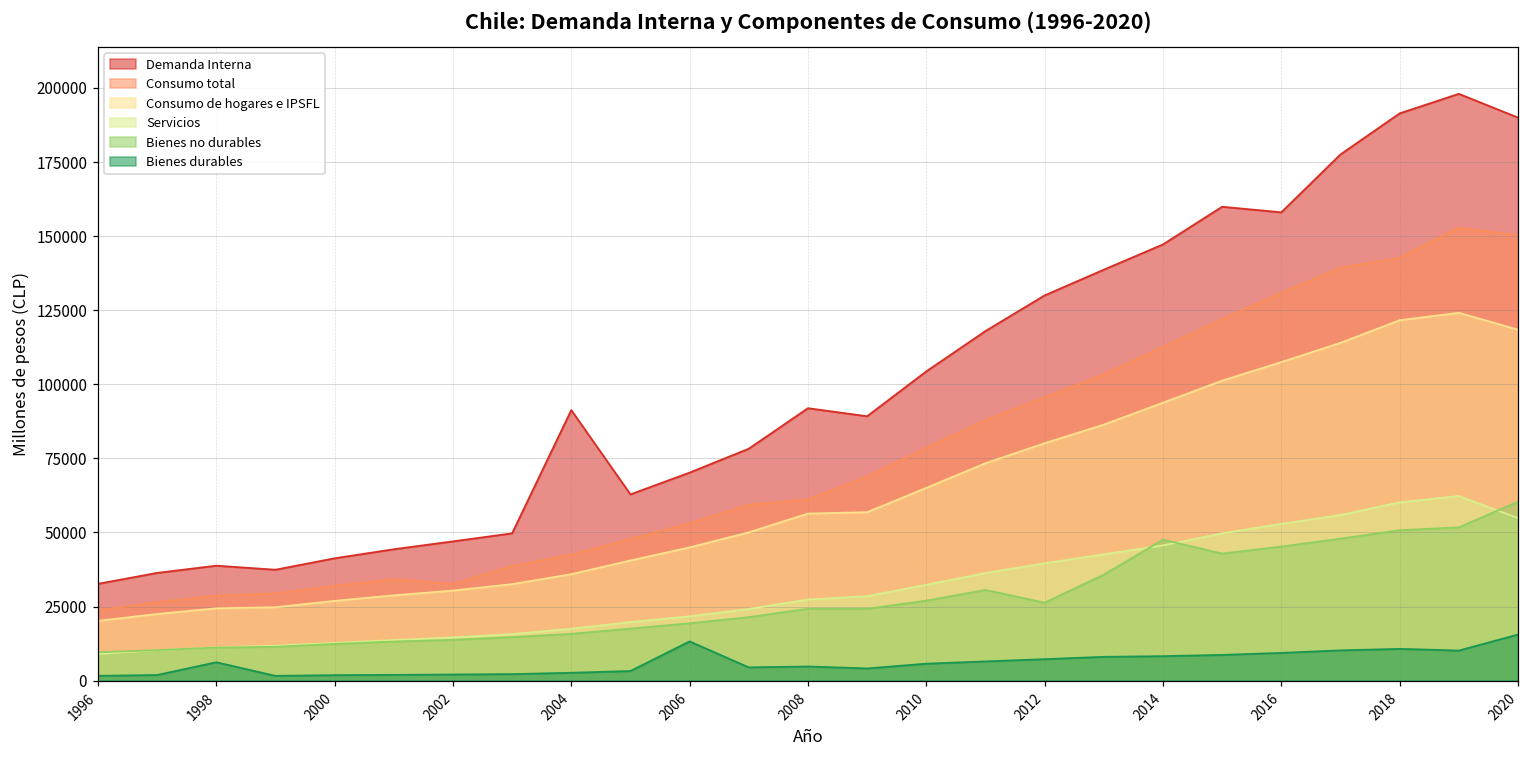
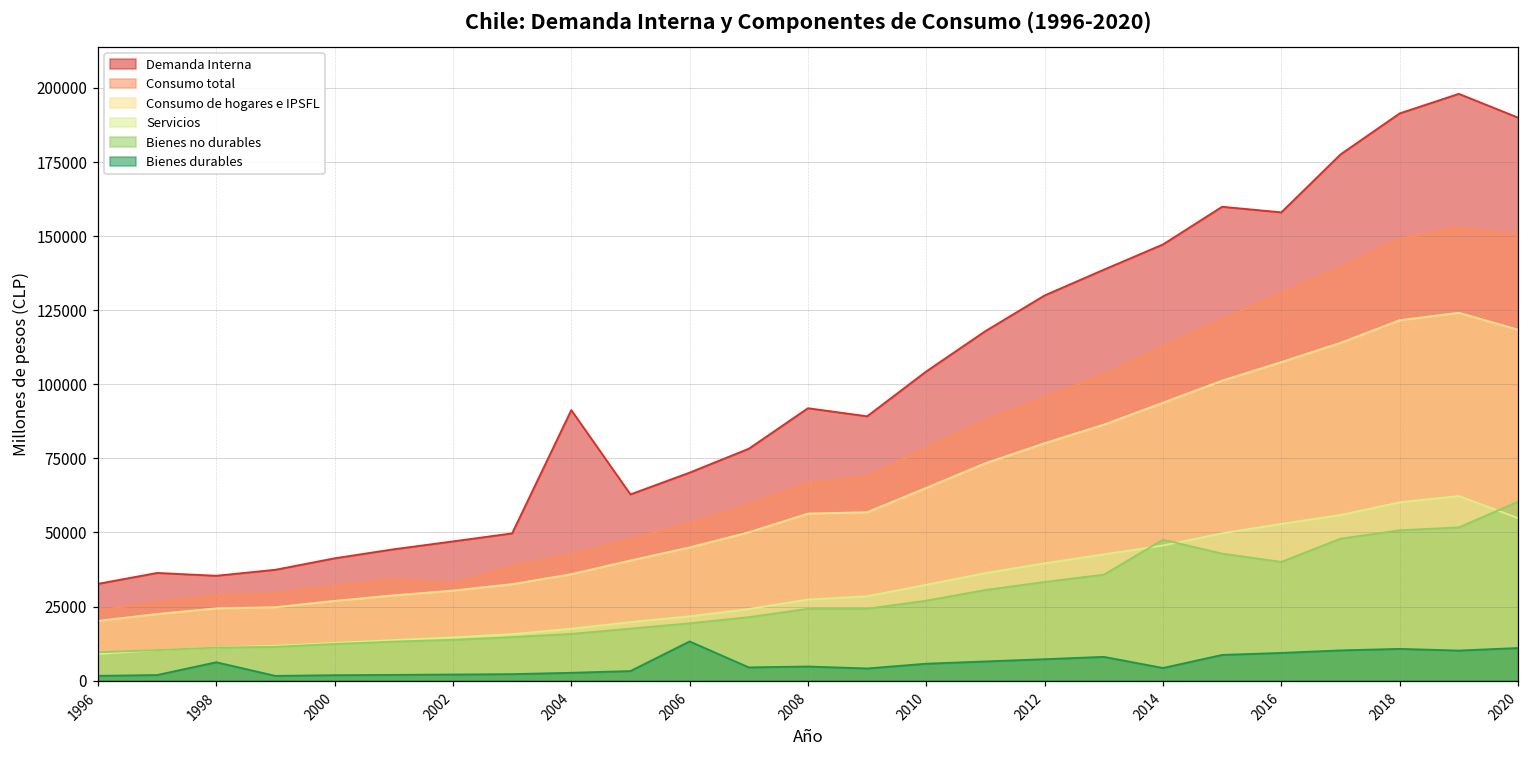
Demanda Interna, 1998: 39000 -> 35000
Consumo total, 2008: 61000 -> 67000
Bienes no durables, 2012: 26000 -> 33000
Bienes durables, 2014: 8000 -> 4000
Bienes no durables, 2016: 45000 -> 40000
Consumo total, 2018: 143000 -> 149000
Bienes durables, 2020: 16000 -> 11000
